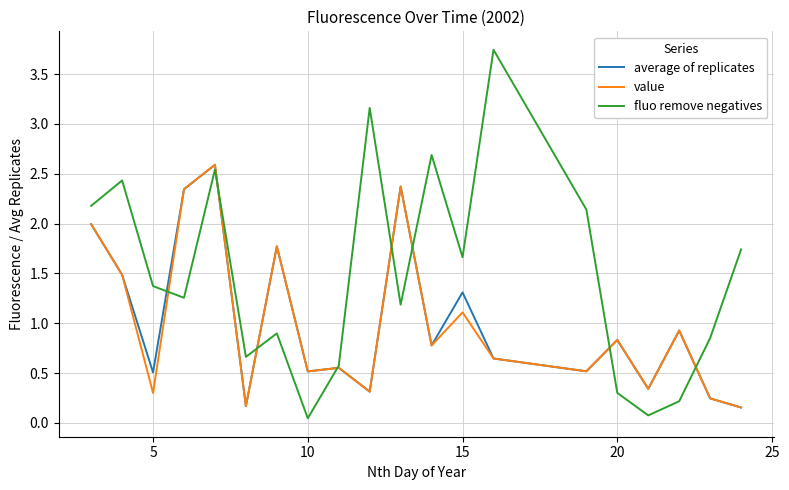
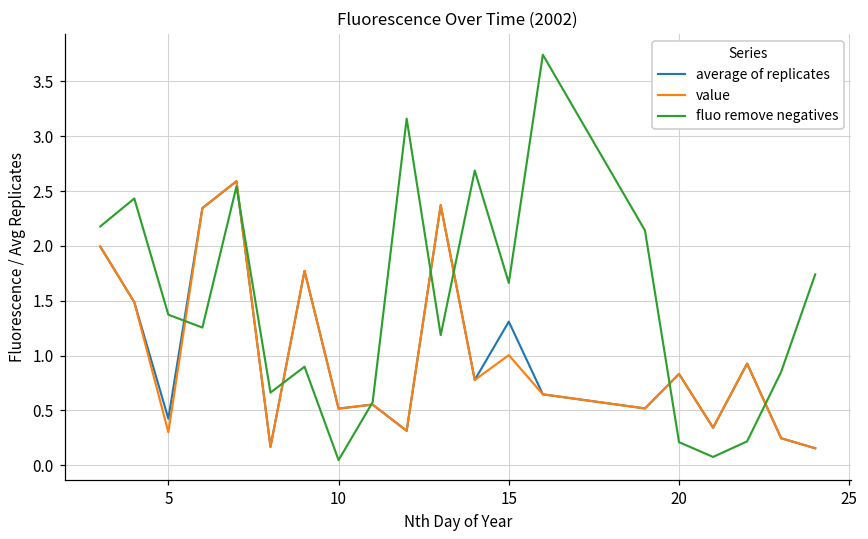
average of replicates, 5: 0.5 -> 0.4
value, 15: 1.1 -> 1.0
fluo remove negatives, 20: 0.3 -> 0.2
